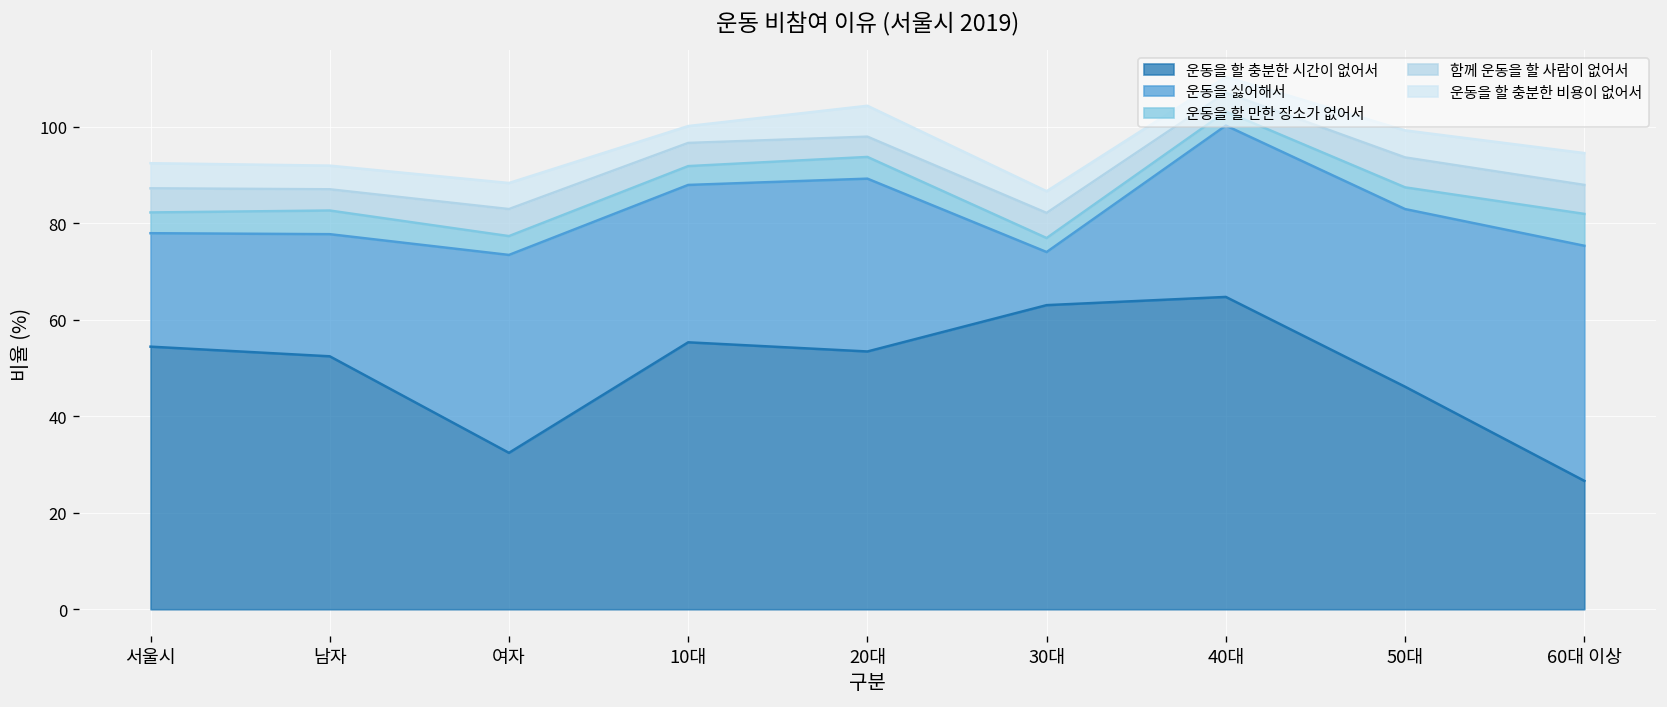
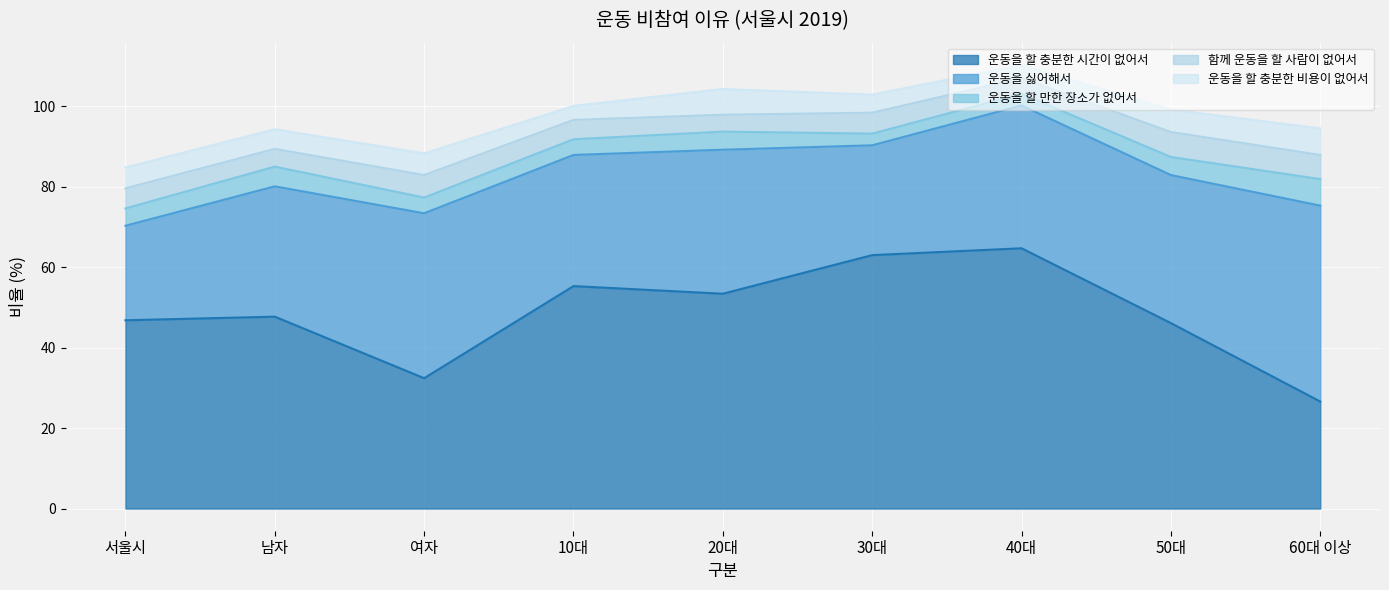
운동을 할 충분한 시간이 없어서, 서울시: 54 -> 47
운동을 할 충분한 시간이 없어서, 남자: 52 -> 48
운동을 싫어해서, 남자: 25 -> 32
운동을 싫어해서, 30대: 11 -> 27
